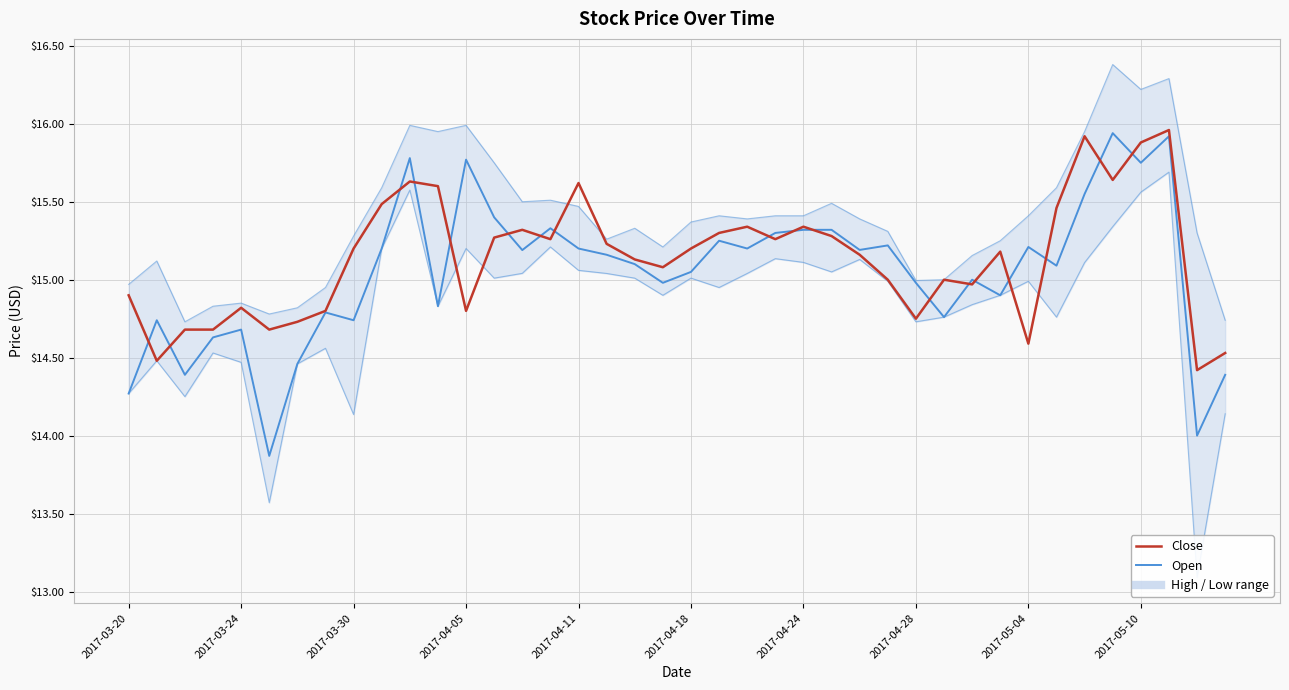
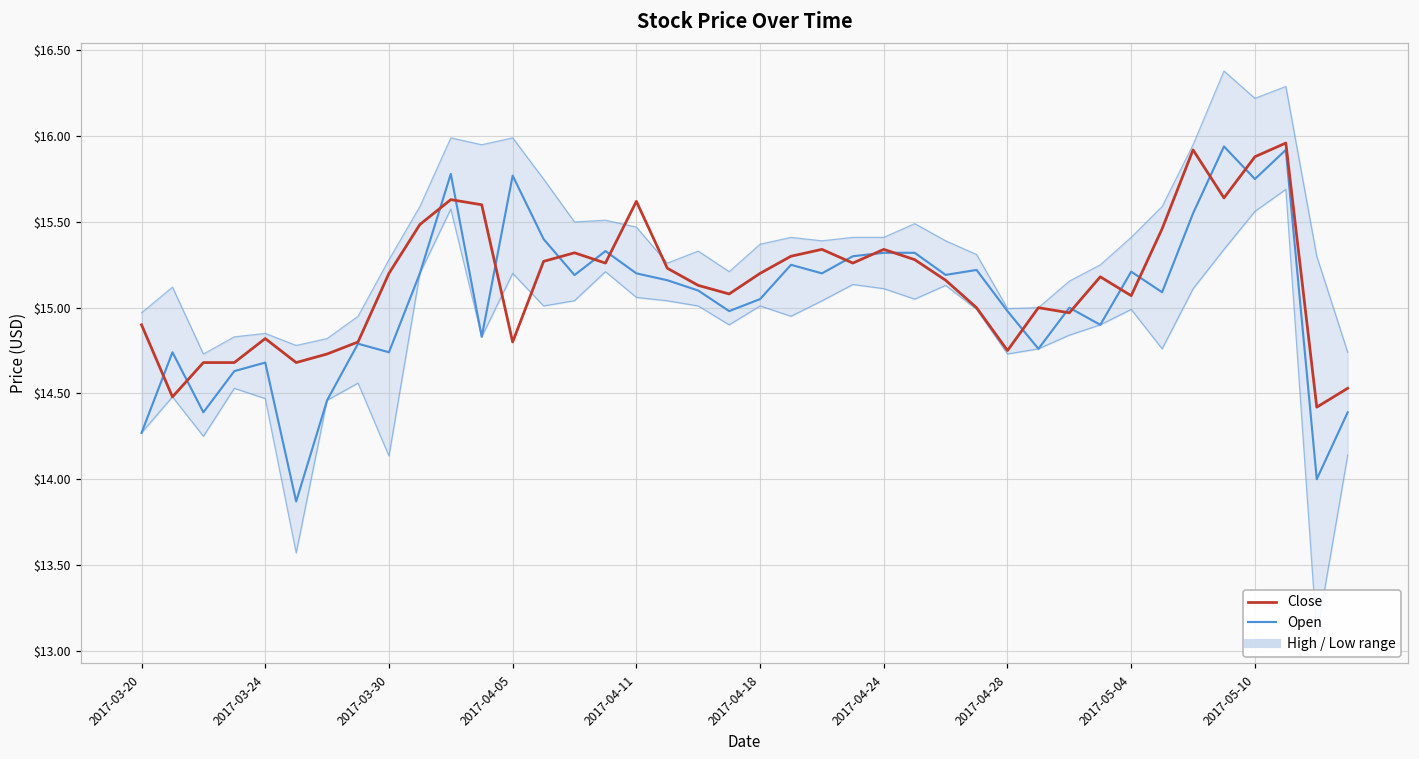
Close, 2017-05-04: $14.59 -> $15.07
